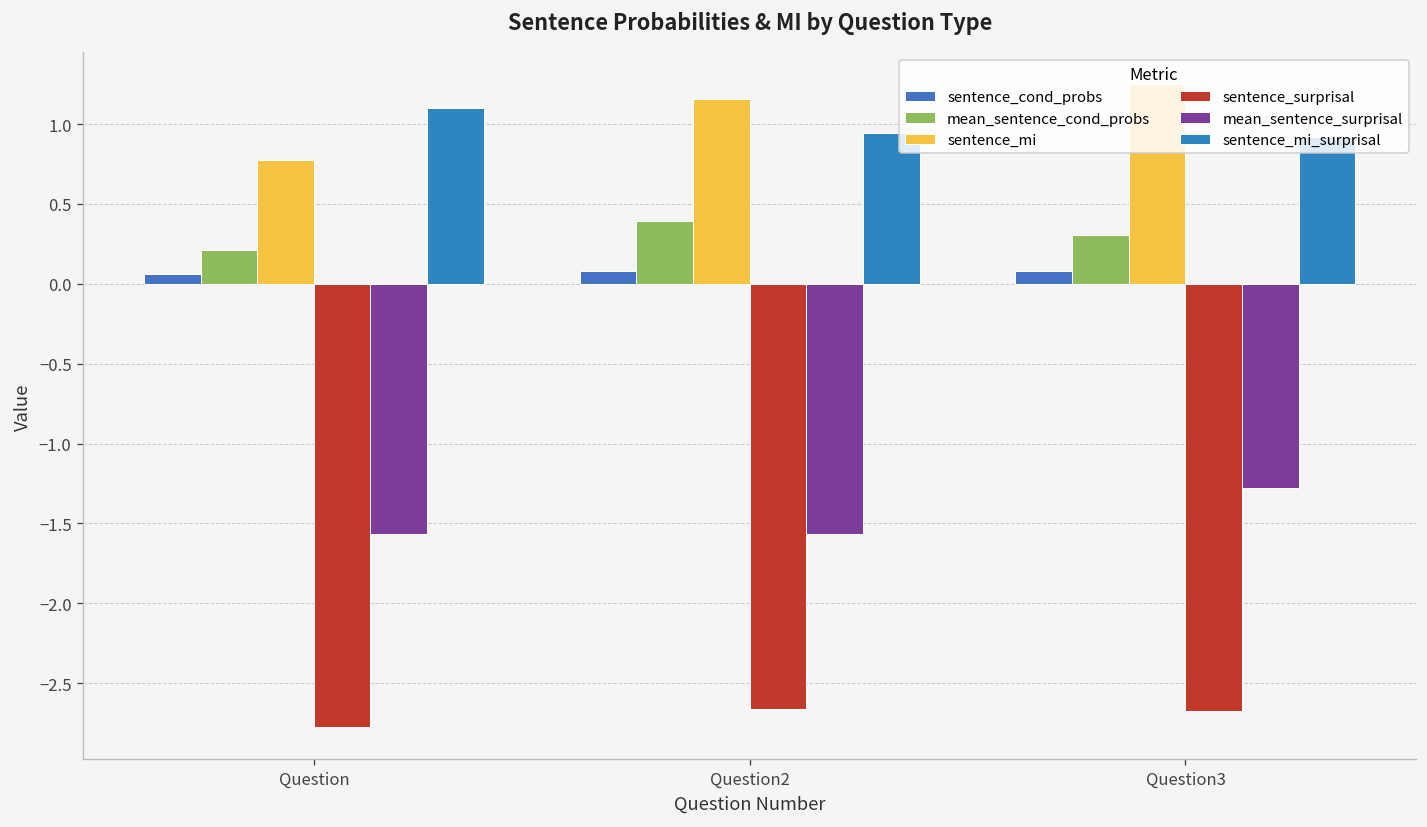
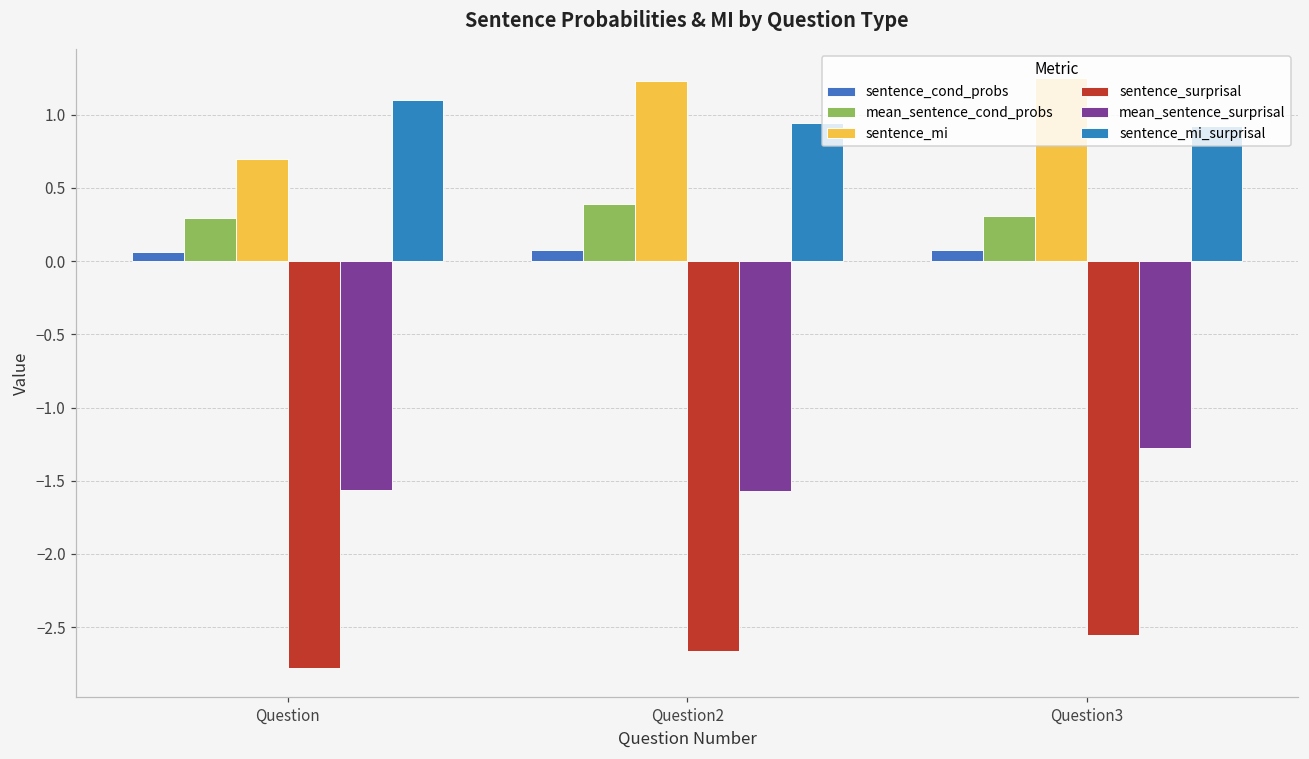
mean_sentence_cond_probs, Question: 0.21 -> 0.29
sentence_mi, Question: 0.78 -> 0.70
sentence_mi, Question2: 1.16 -> 1.23
sentence_surprisal, Question3: -2.67 -> -2.55
